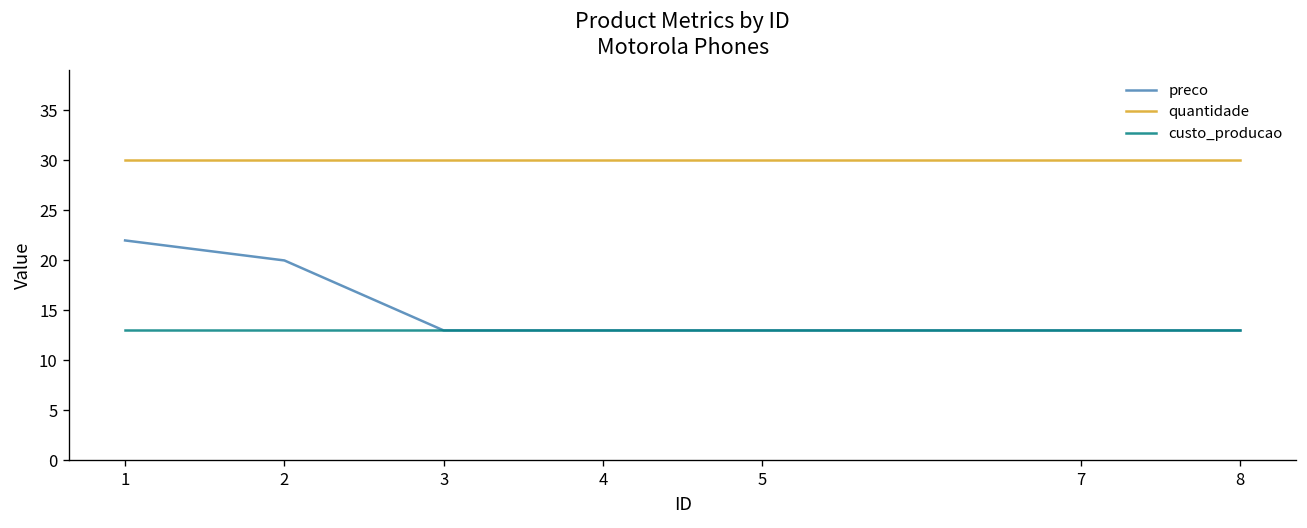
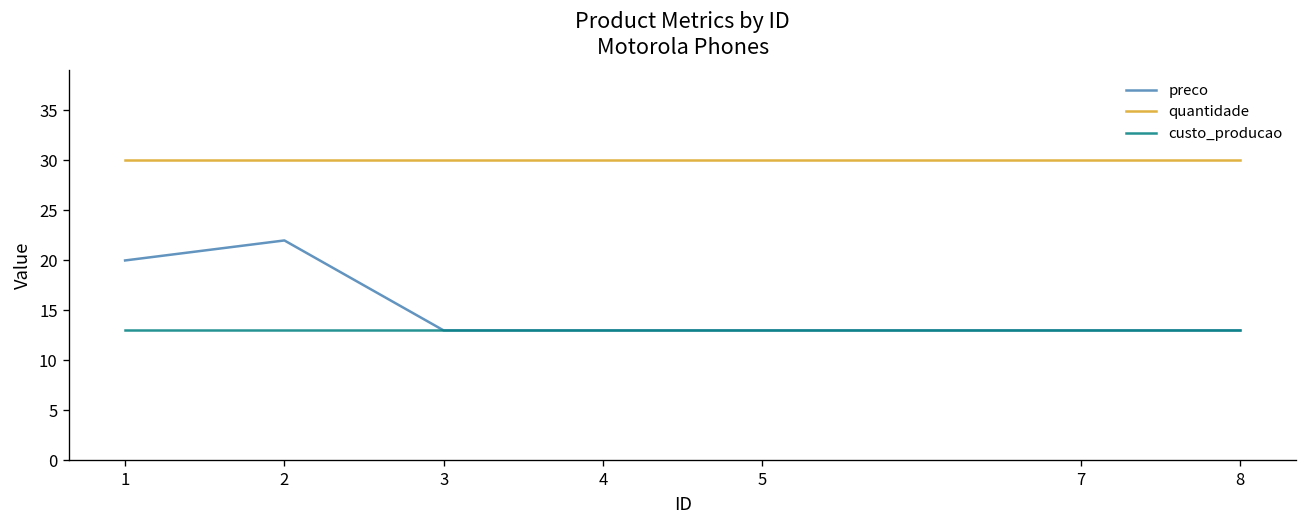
preco, 1: 22 -> 20
preco, 2: 20 -> 22
